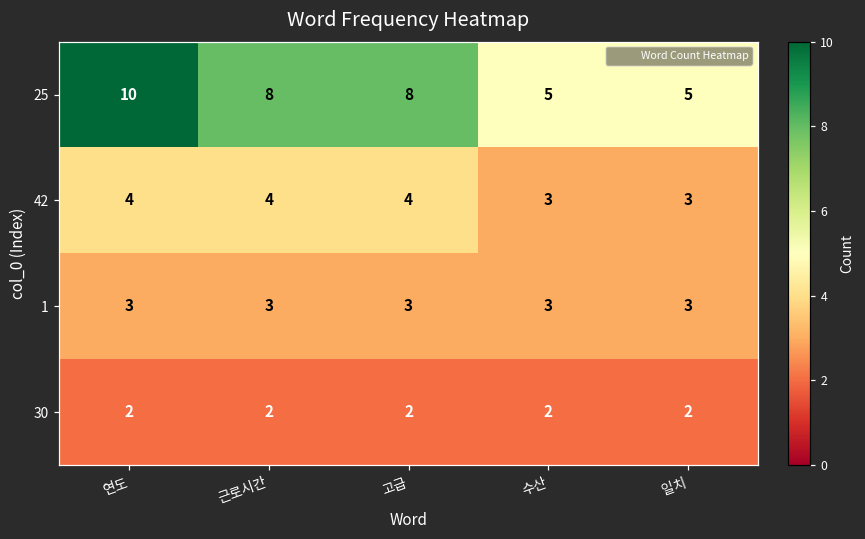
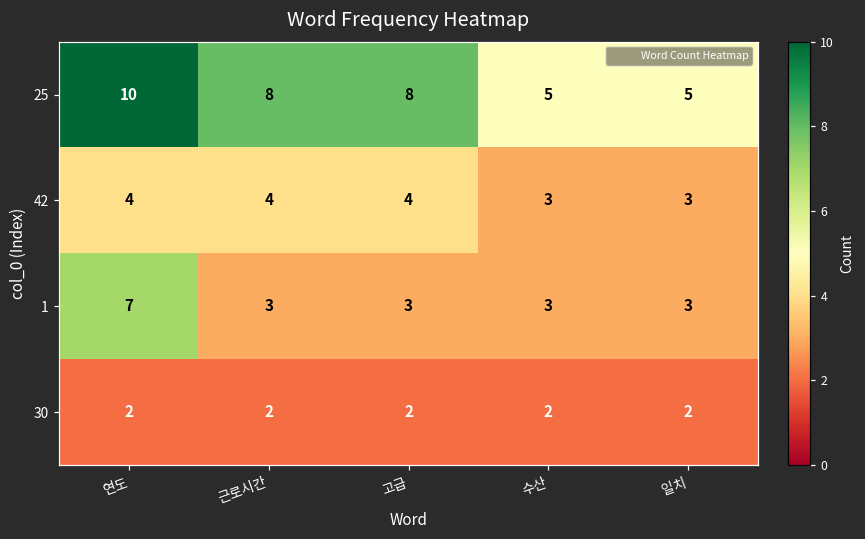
1, 연도: 3 -> 7
